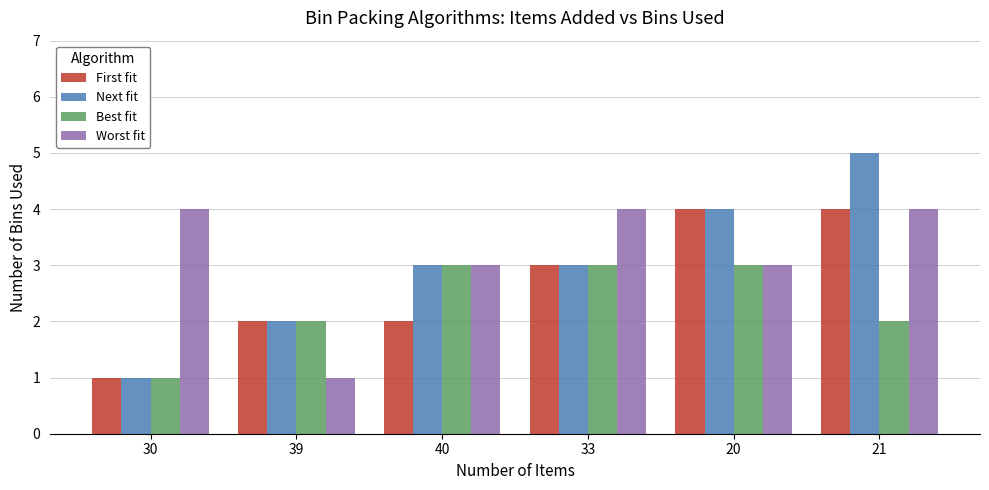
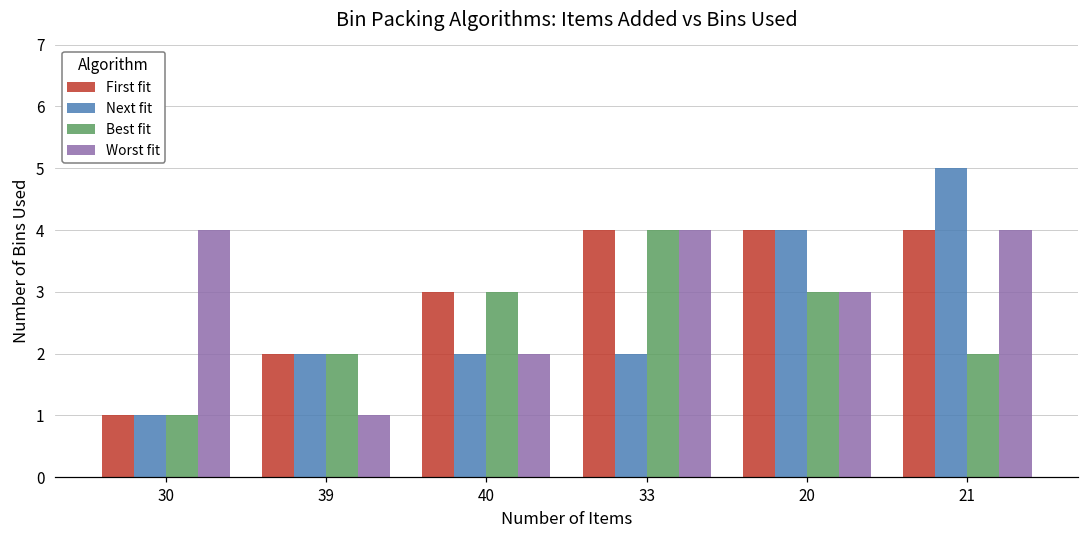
First fit, 40: 2 -> 3
Next fit, 40: 3 -> 2
Worst fit, 40: 3 -> 2
First fit, 33: 3 -> 4
Next fit, 33: 3 -> 2
Best fit, 33: 3 -> 4
